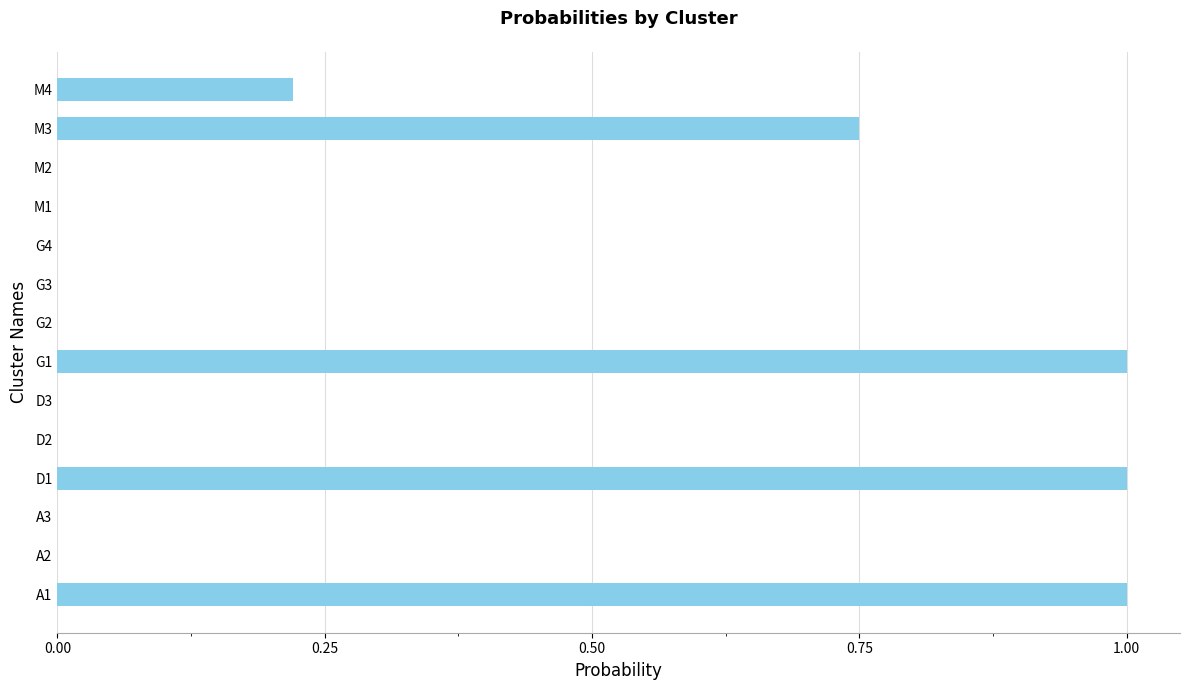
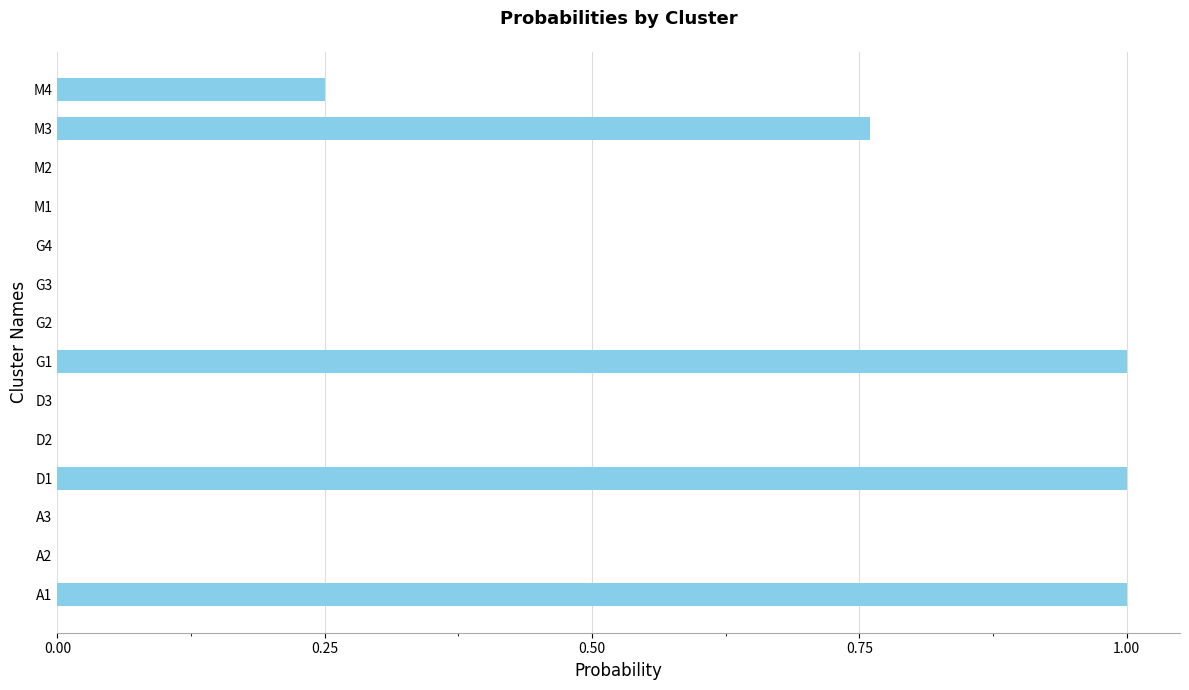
M4: 0.22 -> 0.25
M3: 0.75 -> 0.76
